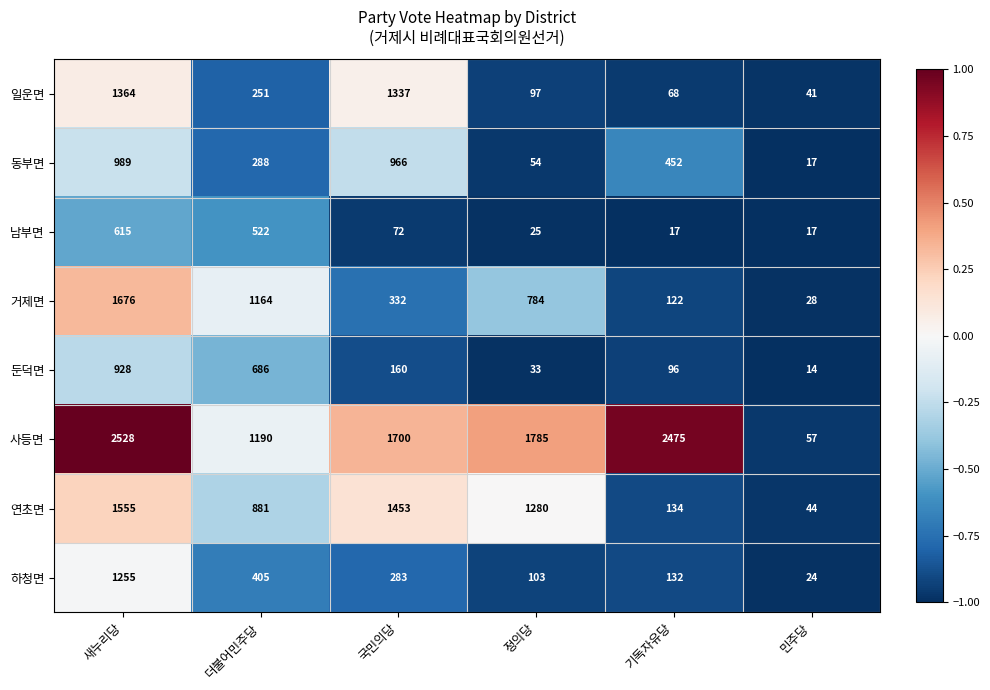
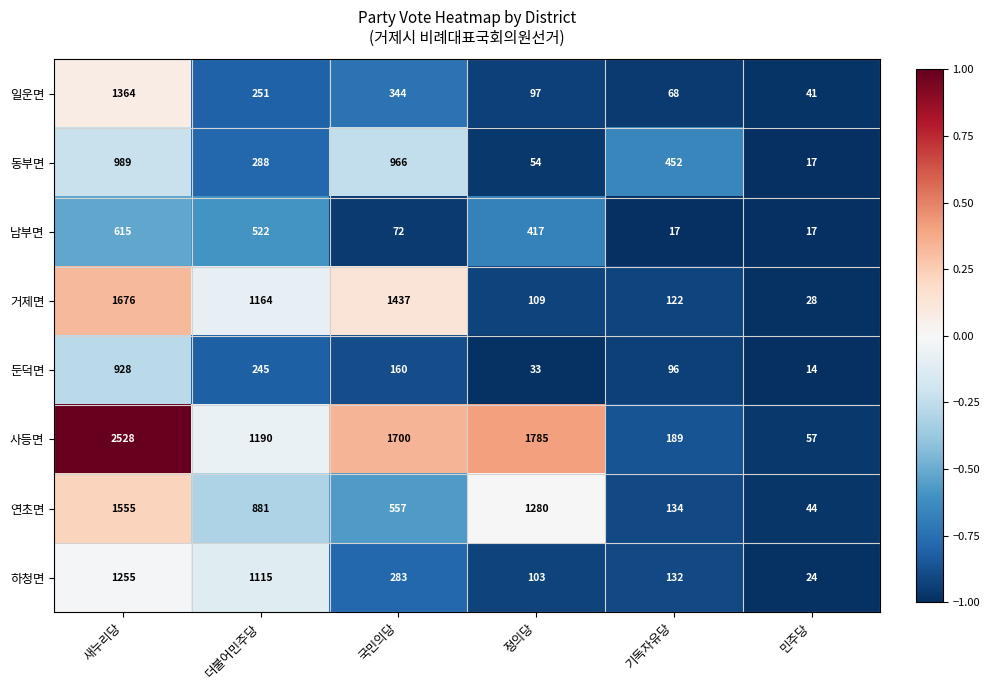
일운면, 국민의당: 1337 -> 344
남부면, 정의당: 25 -> 417
거제면, 국민의당: 332 -> 1437
거제면, 정의당: 784 -> 109
둔덕면, 더불어민주당: 686 -> 245
사등면, 기독자유당: 2475 -> 189
연초면, 국민의당: 1453 -> 557
하청면, 더불어민주당: 405 -> 1115
